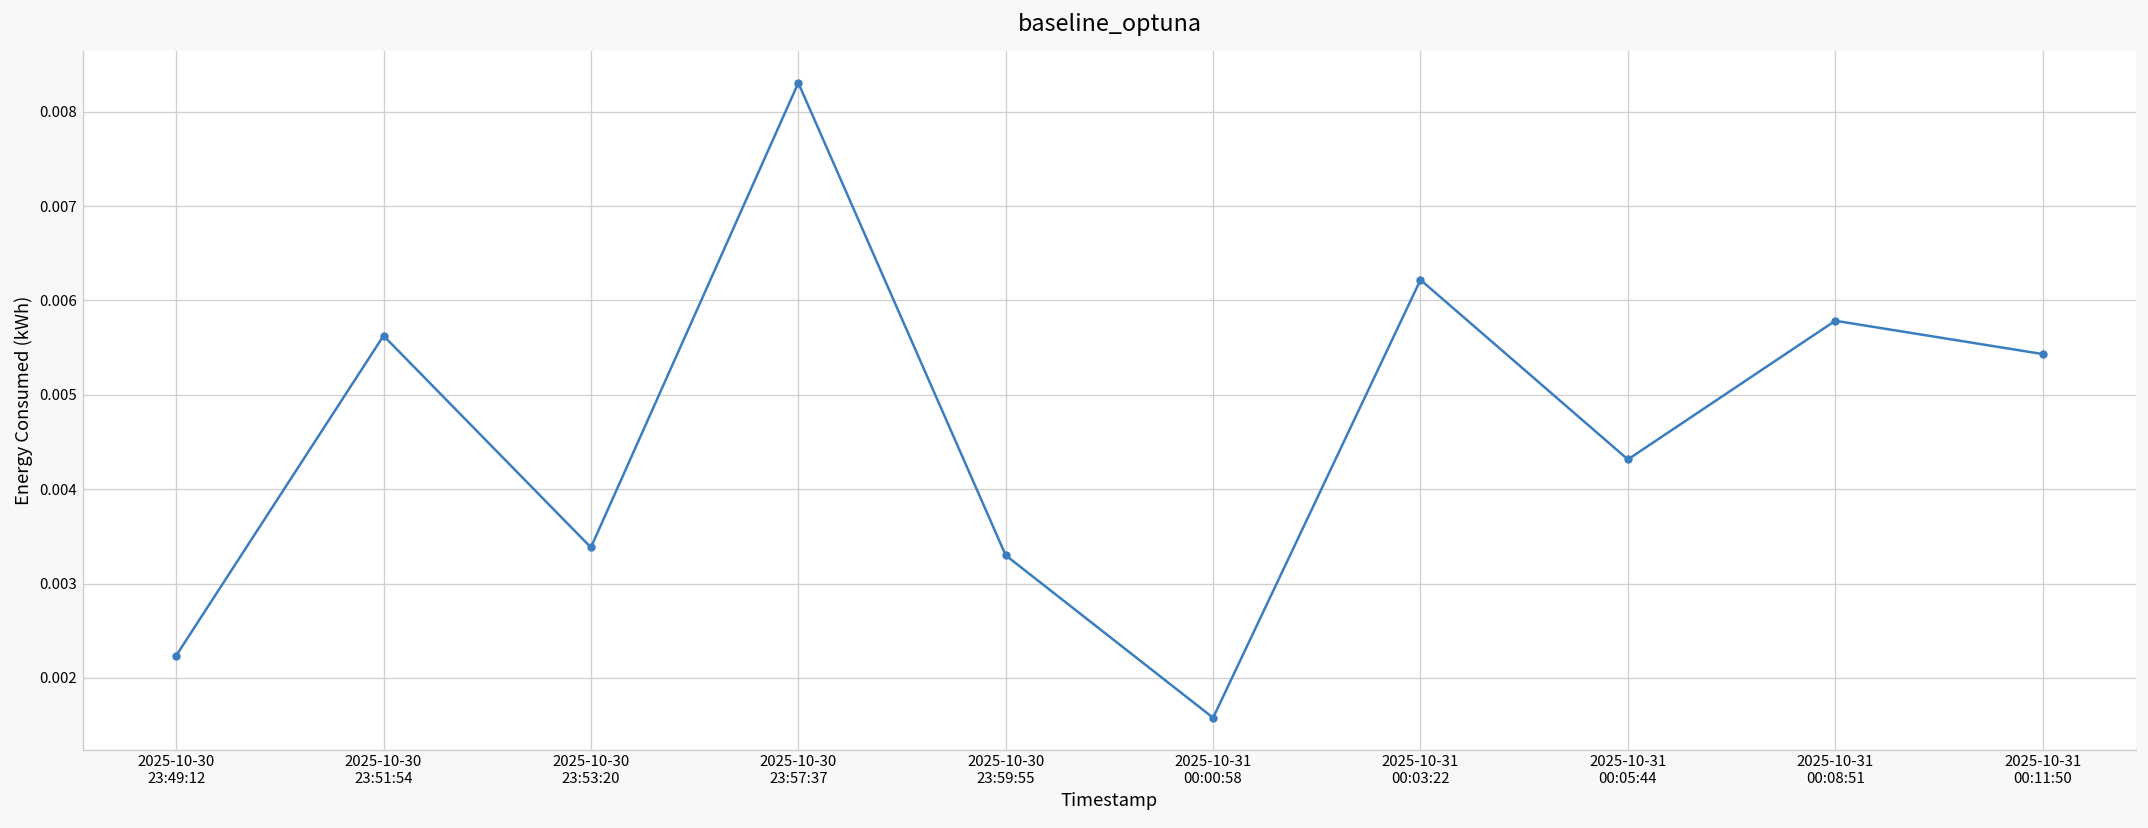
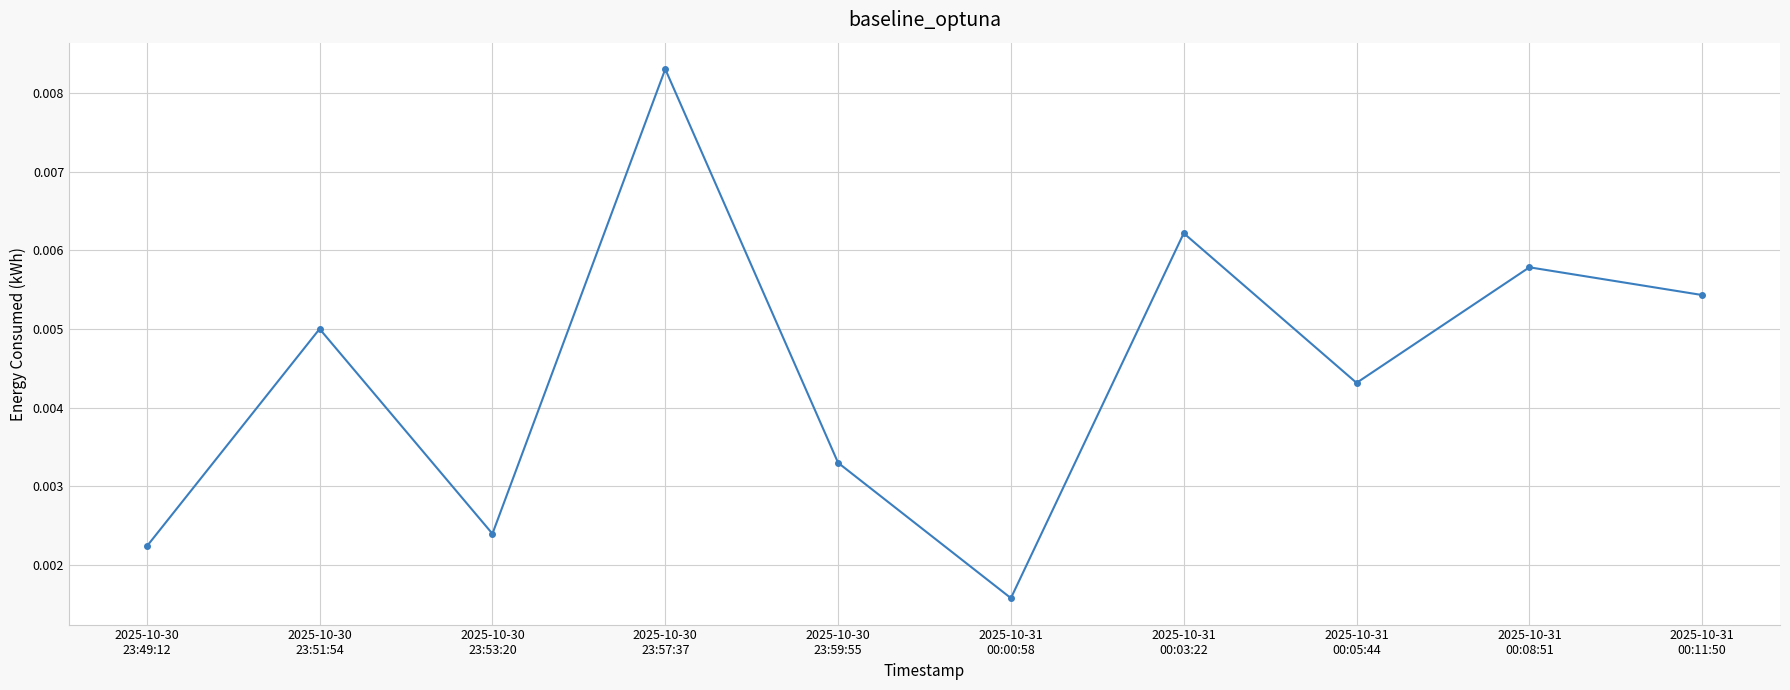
2025-10-30 23:51:54: 0.0056 -> 0.0050
2025-10-30 23:53:20: 0.0034 -> 0.0024
